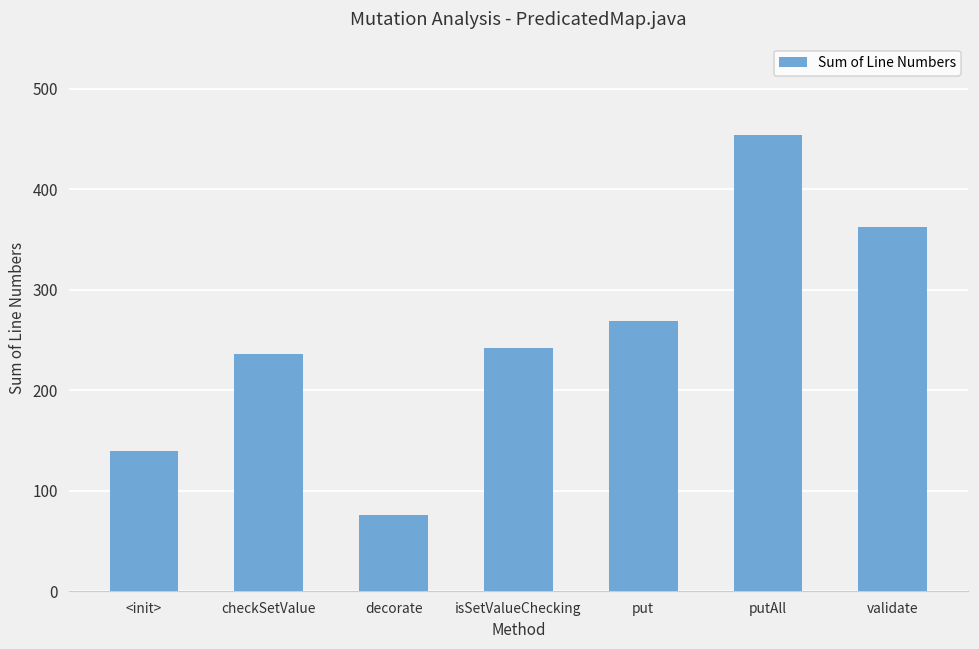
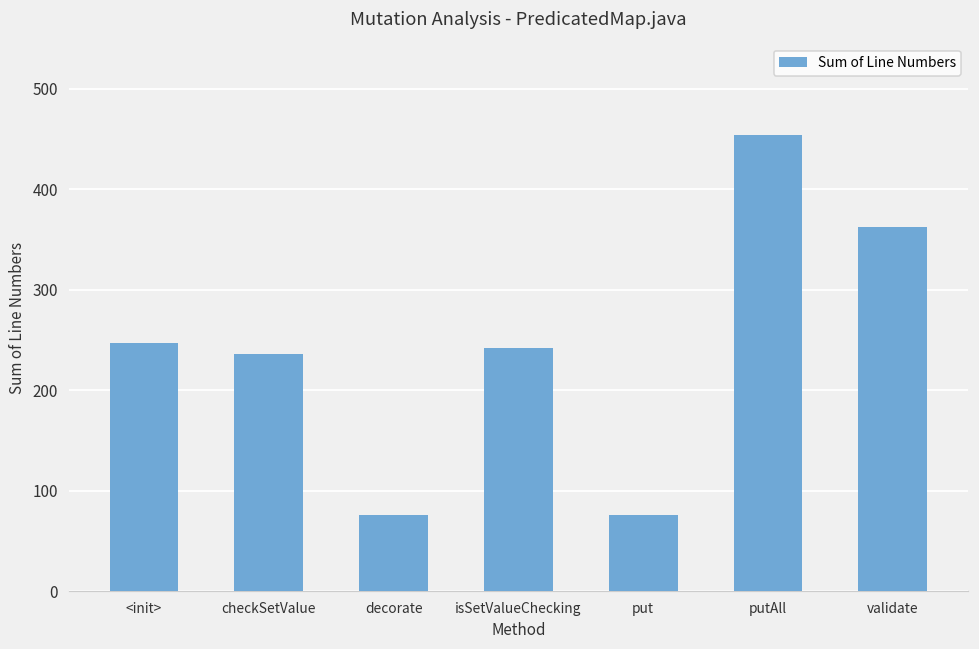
<init>: 140 -> 250
put: 270 -> 80
